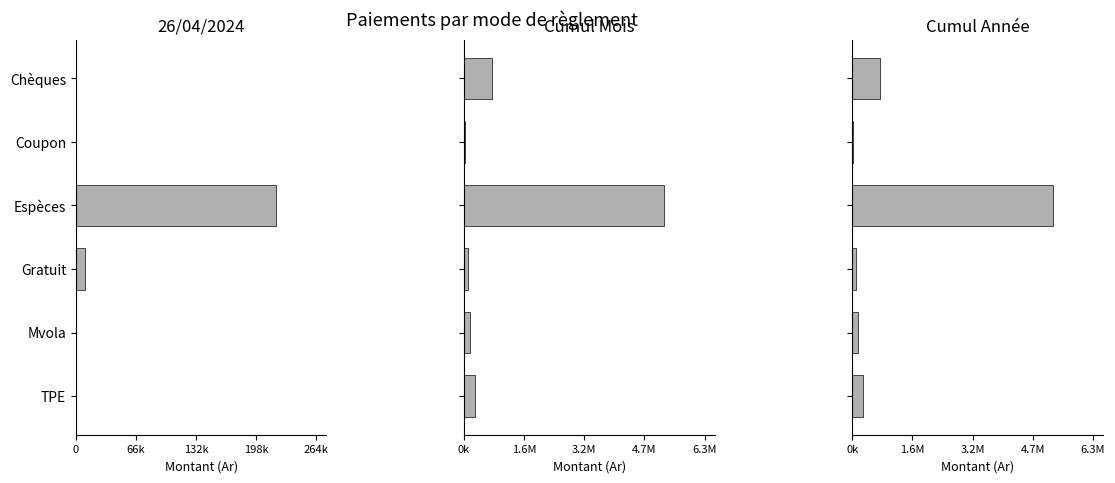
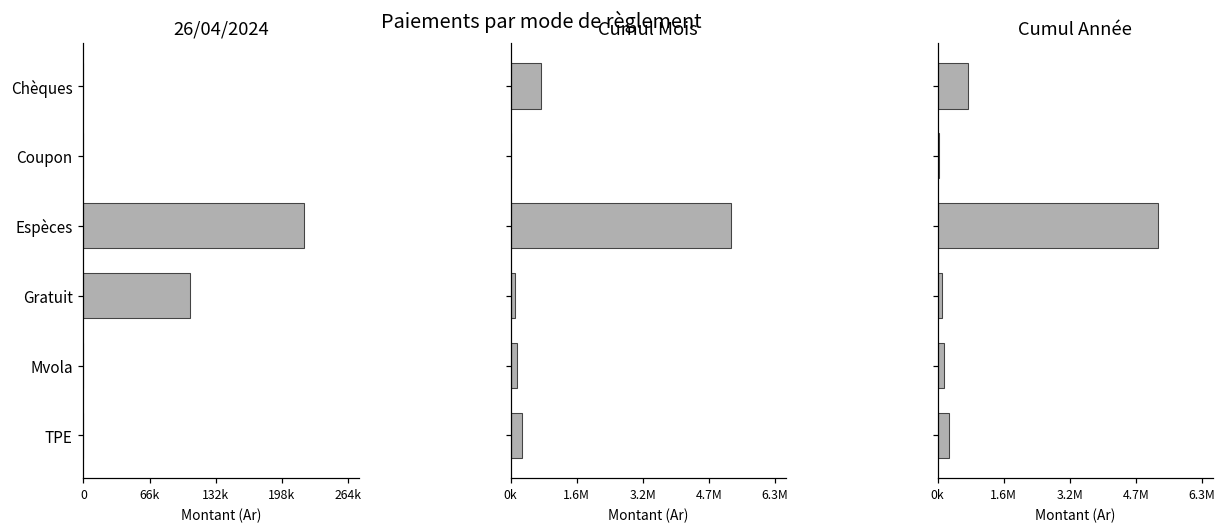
26/04/2024, Gratuit: 10000 -> 110000
